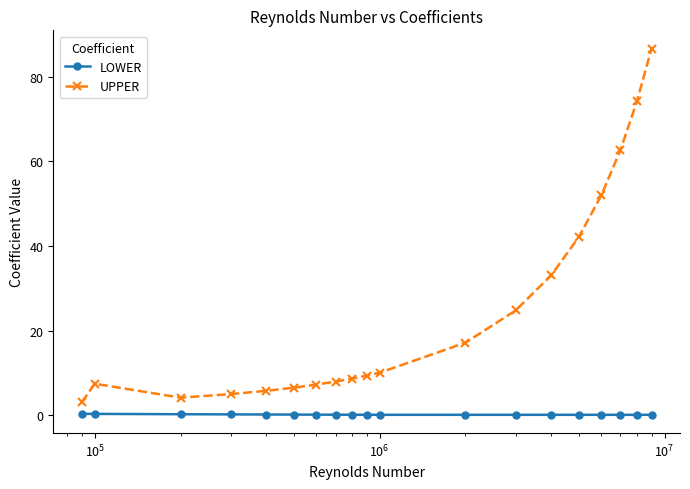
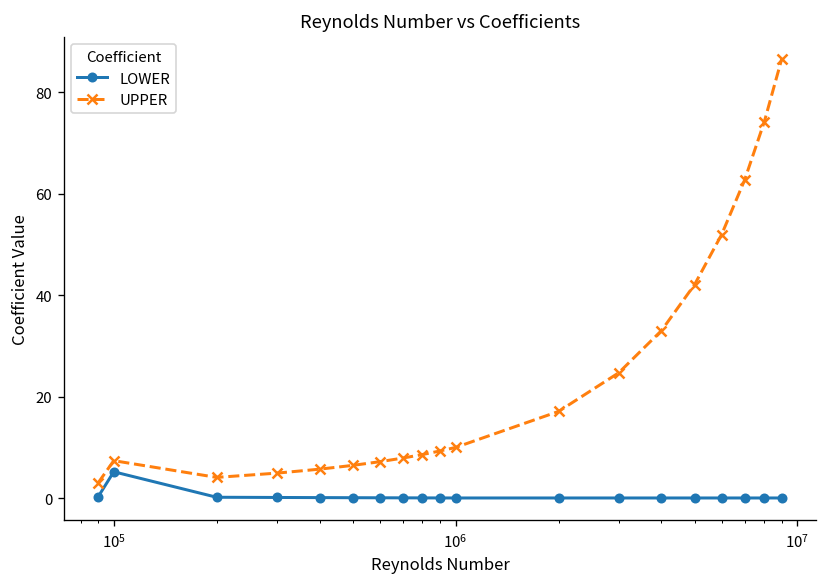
LOWER, 10^5: 0 -> 5
